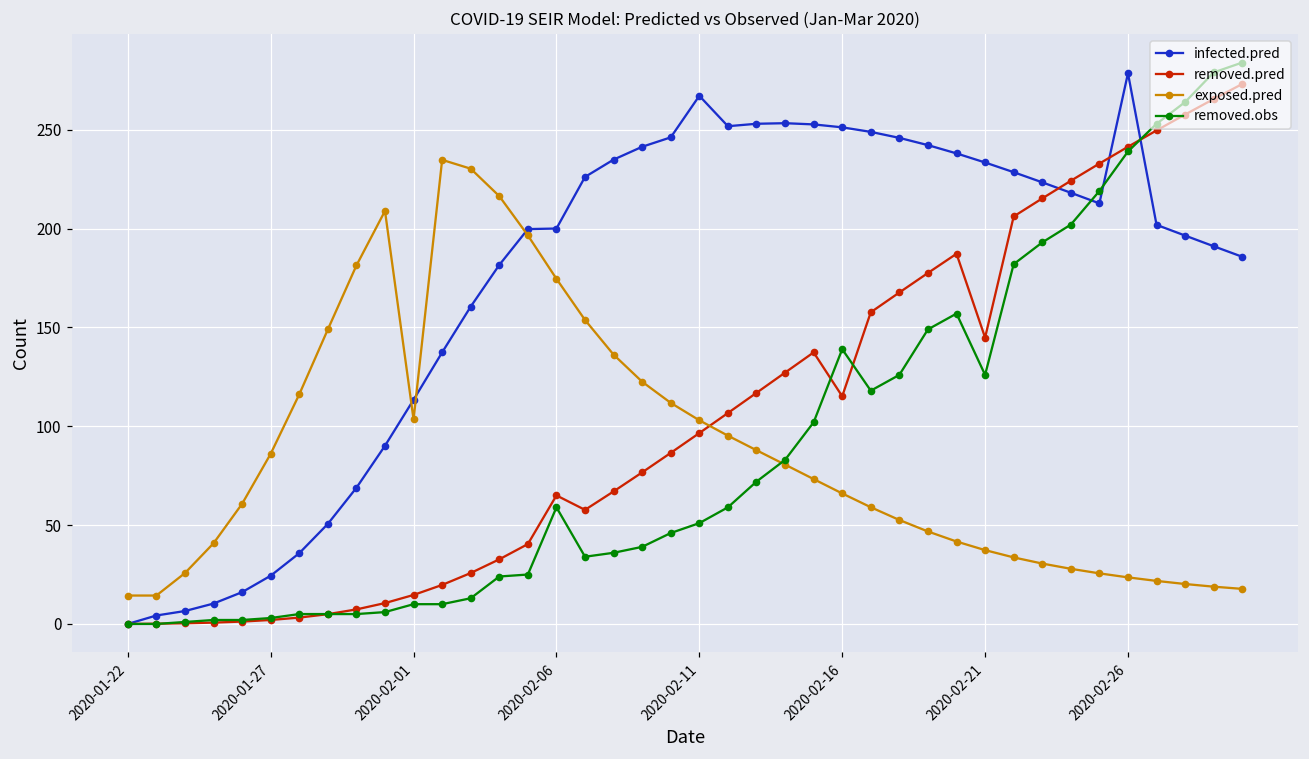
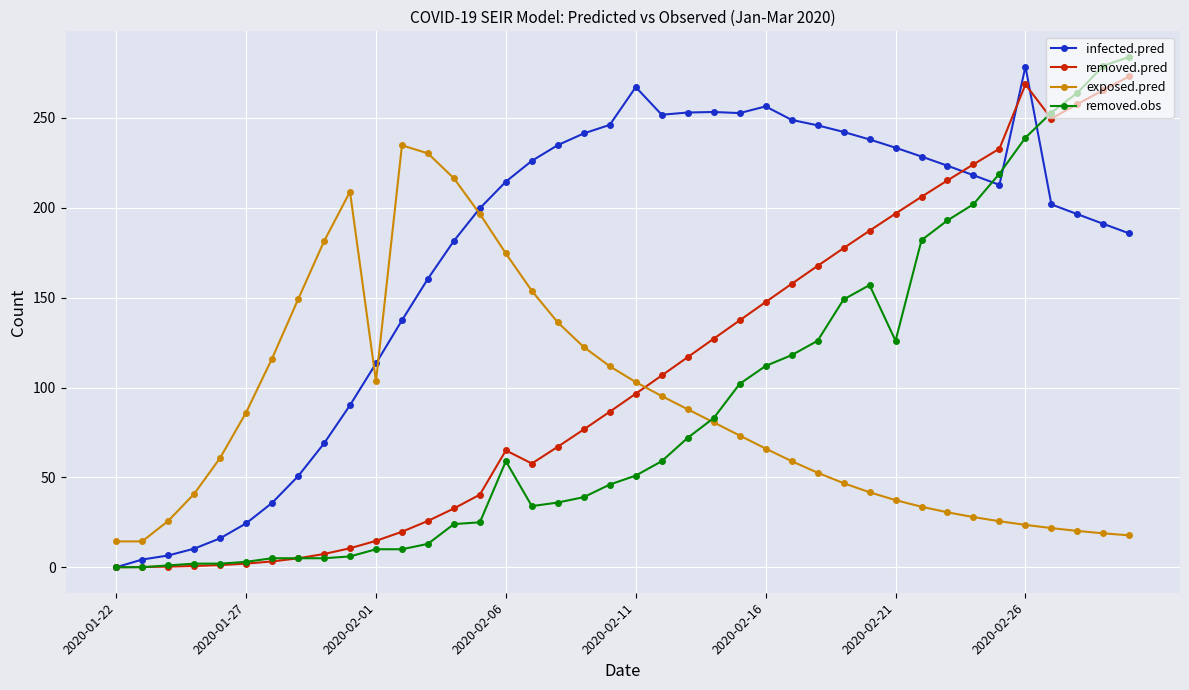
infected.pred, 2020-02-06: 200 -> 215
infected.pred, 2020-02-16: 251 -> 256
removed.pred, 2020-02-16: 115 -> 148
removed.obs, 2020-02-16: 139 -> 112
removed.pred, 2020-02-21: 145 -> 197
removed.pred, 2020-02-26: 241 -> 269
